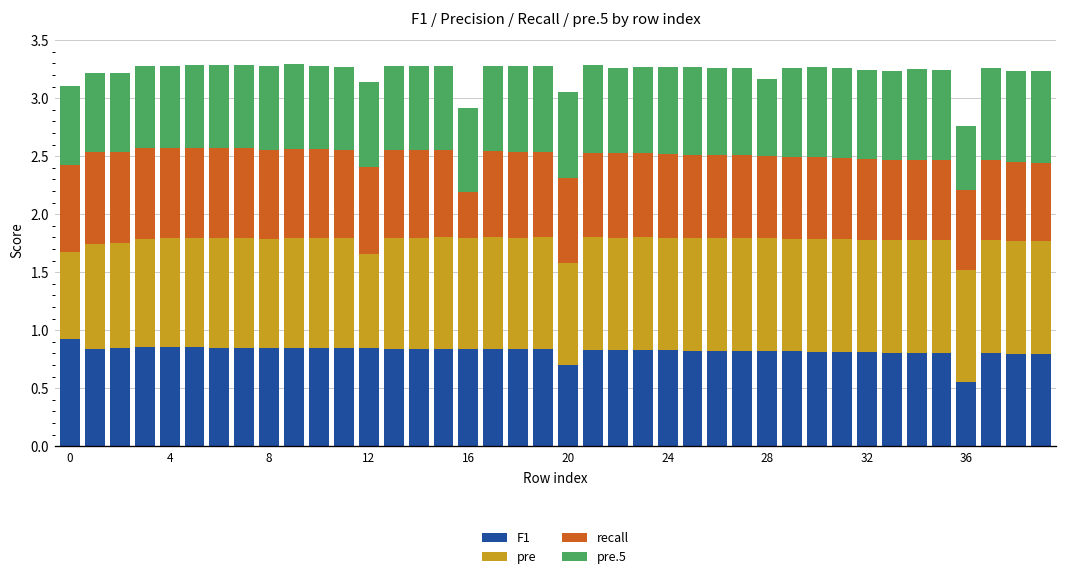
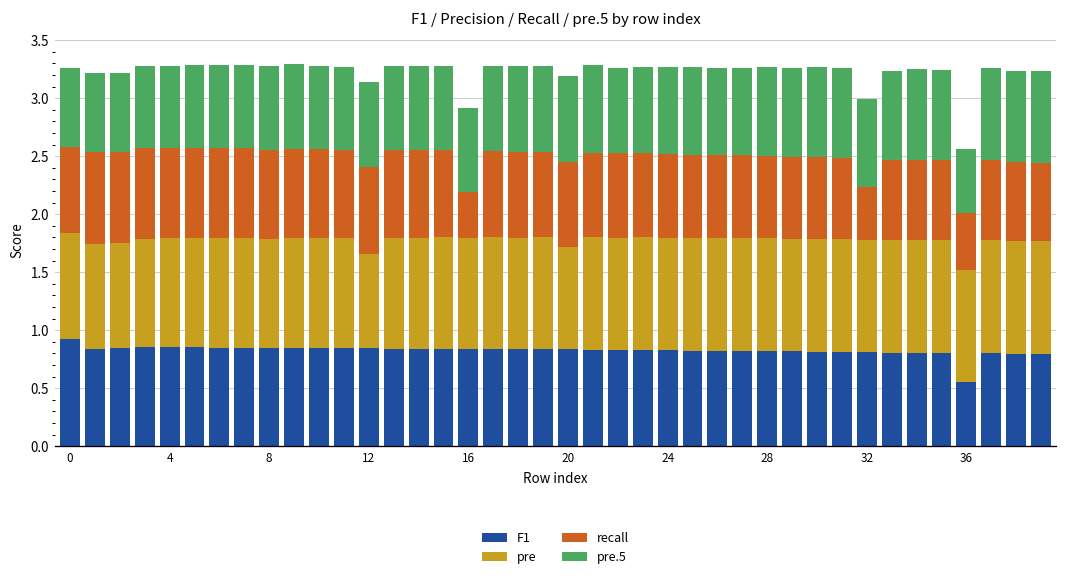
pre, 0: 0.7 -> 0.9
F1, 20: 0.7 -> 0.8
pre.5, 28: 0.7 -> 0.8
recall, 32: 0.7 -> 0.5
recall, 36: 0.7 -> 0.5
